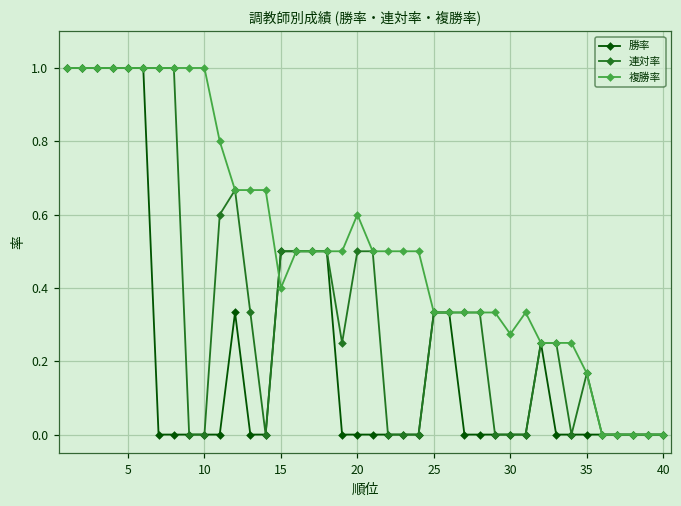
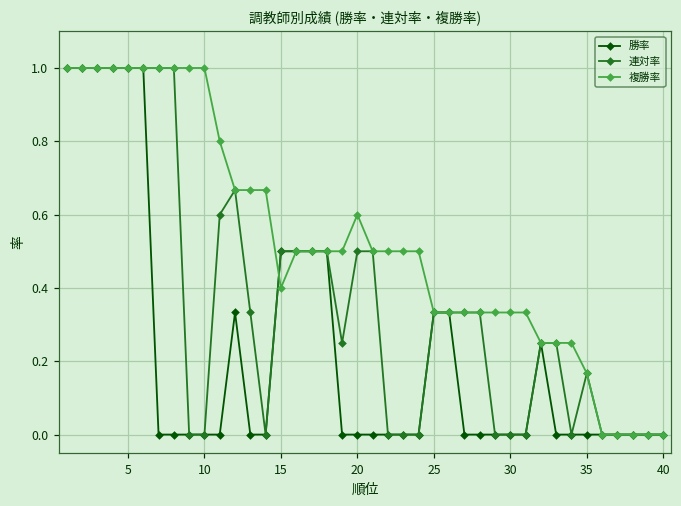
複勝率, 30: 0.27 -> 0.33
